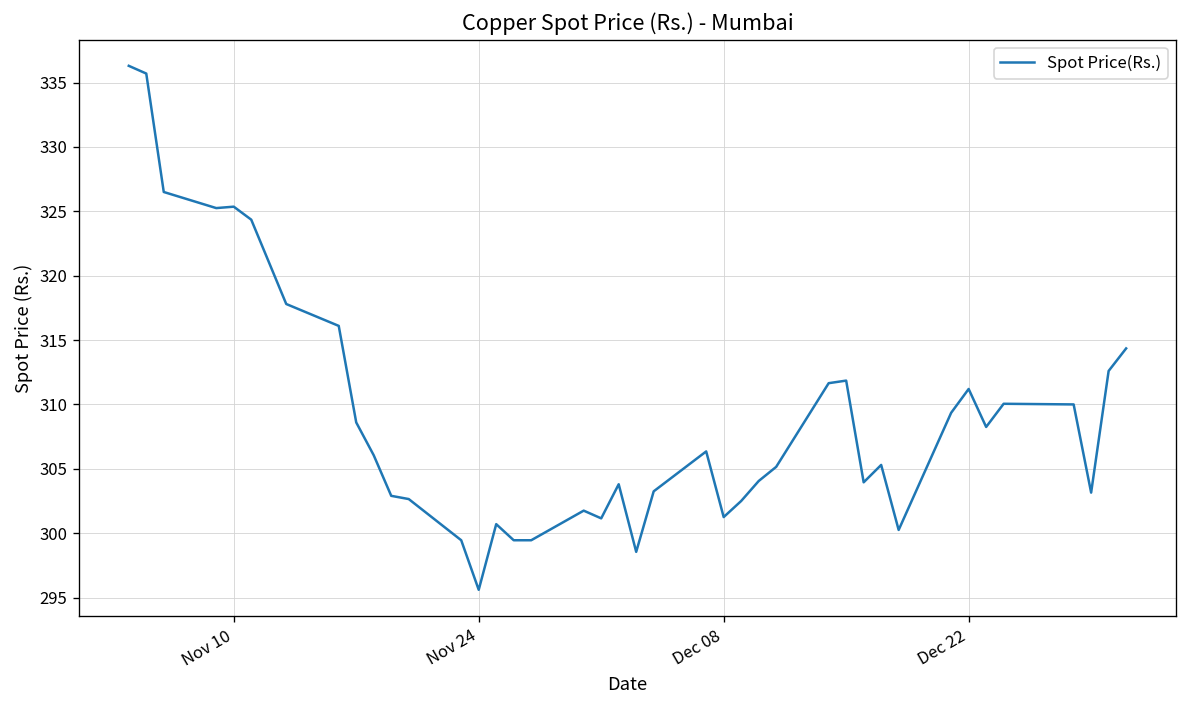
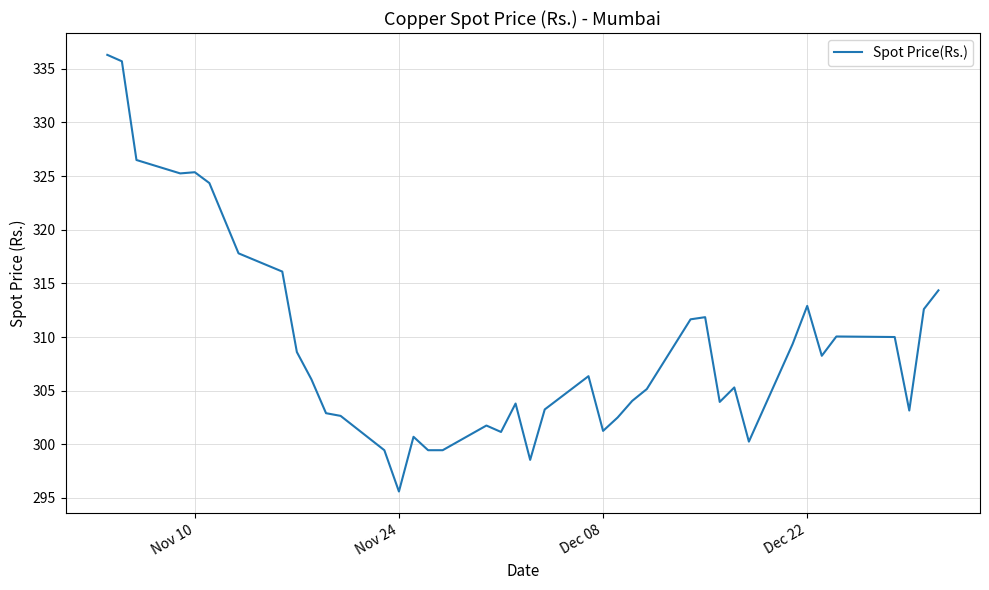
Dec 22: 311.2 -> 312.9
